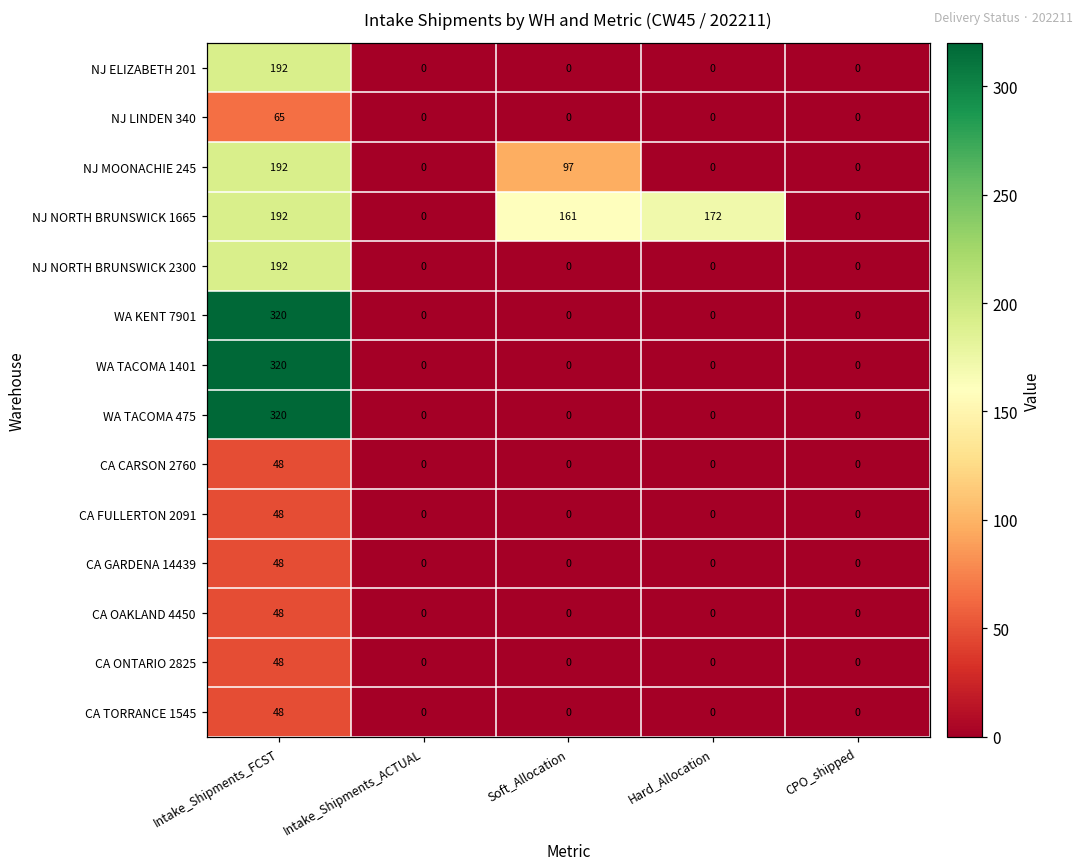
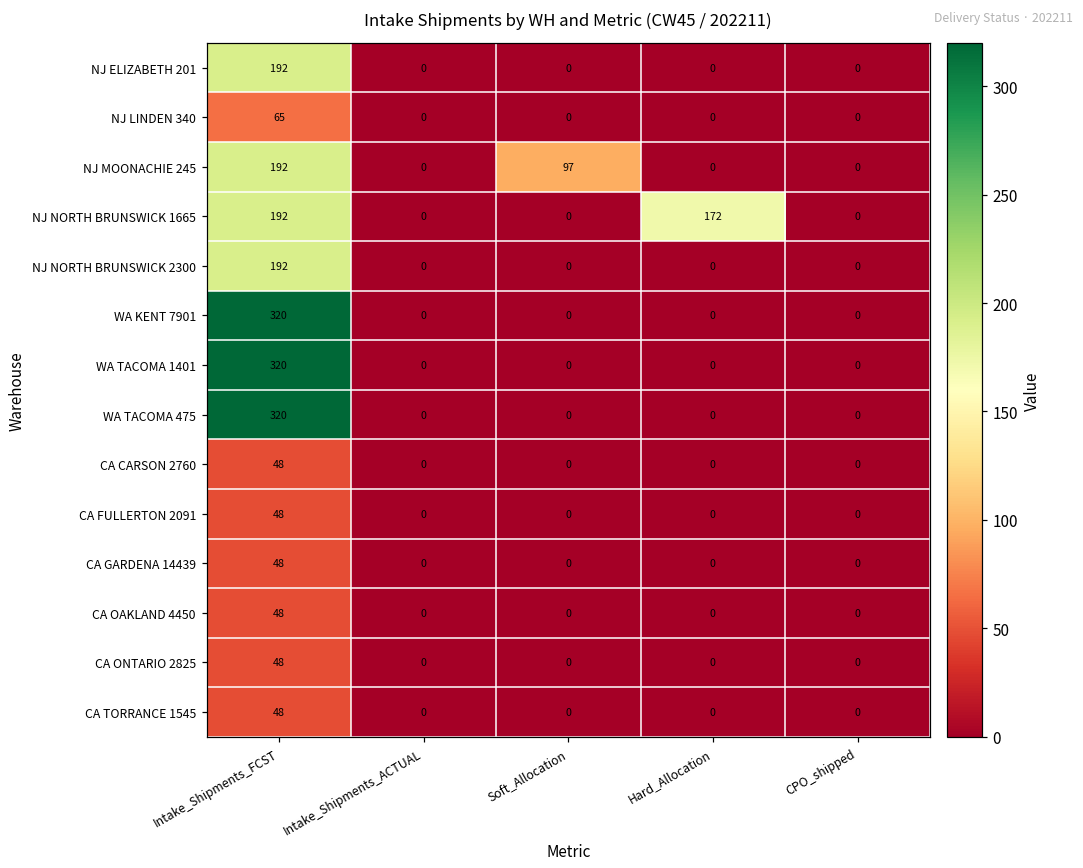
NJ NORTH BRUNSWICK 1665, Soft_Allocation: 161 -> 0
